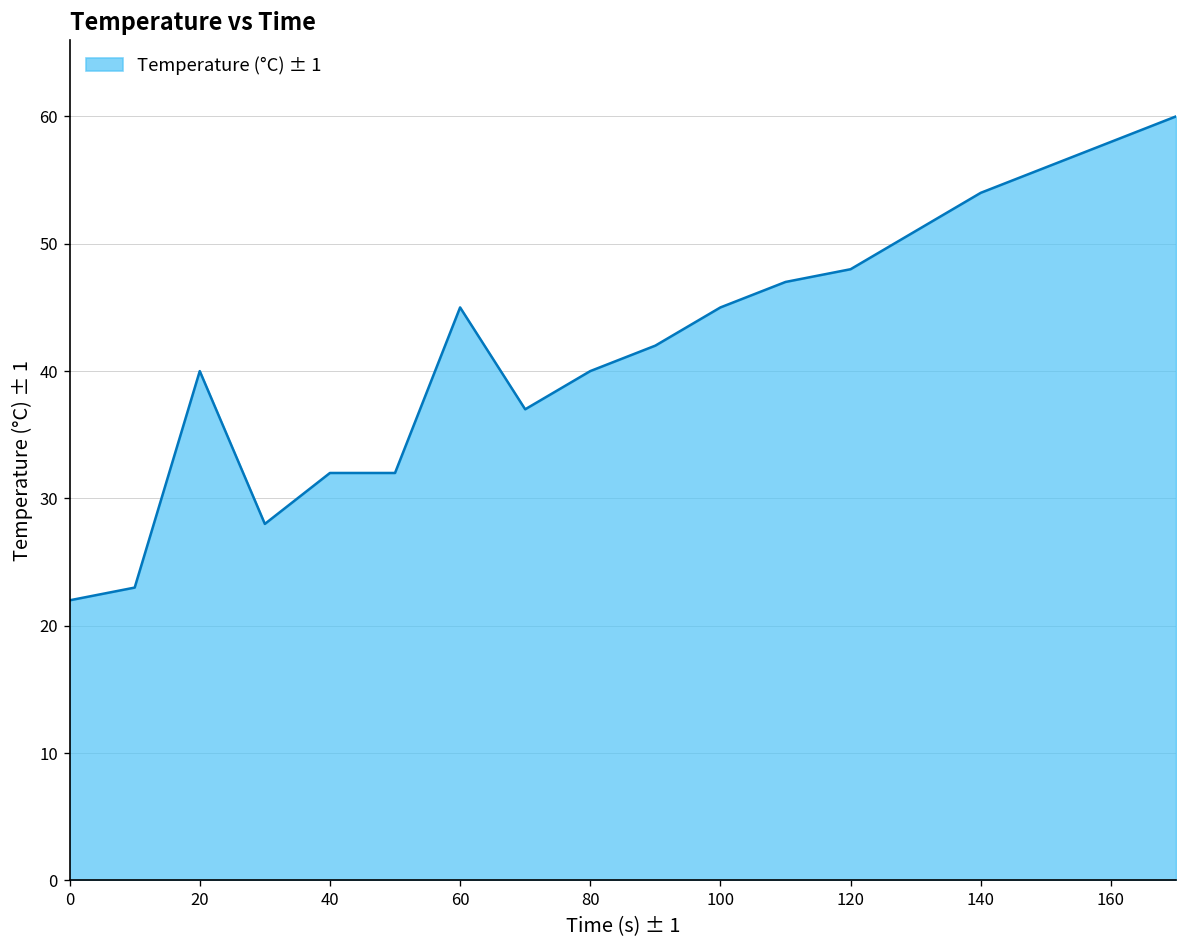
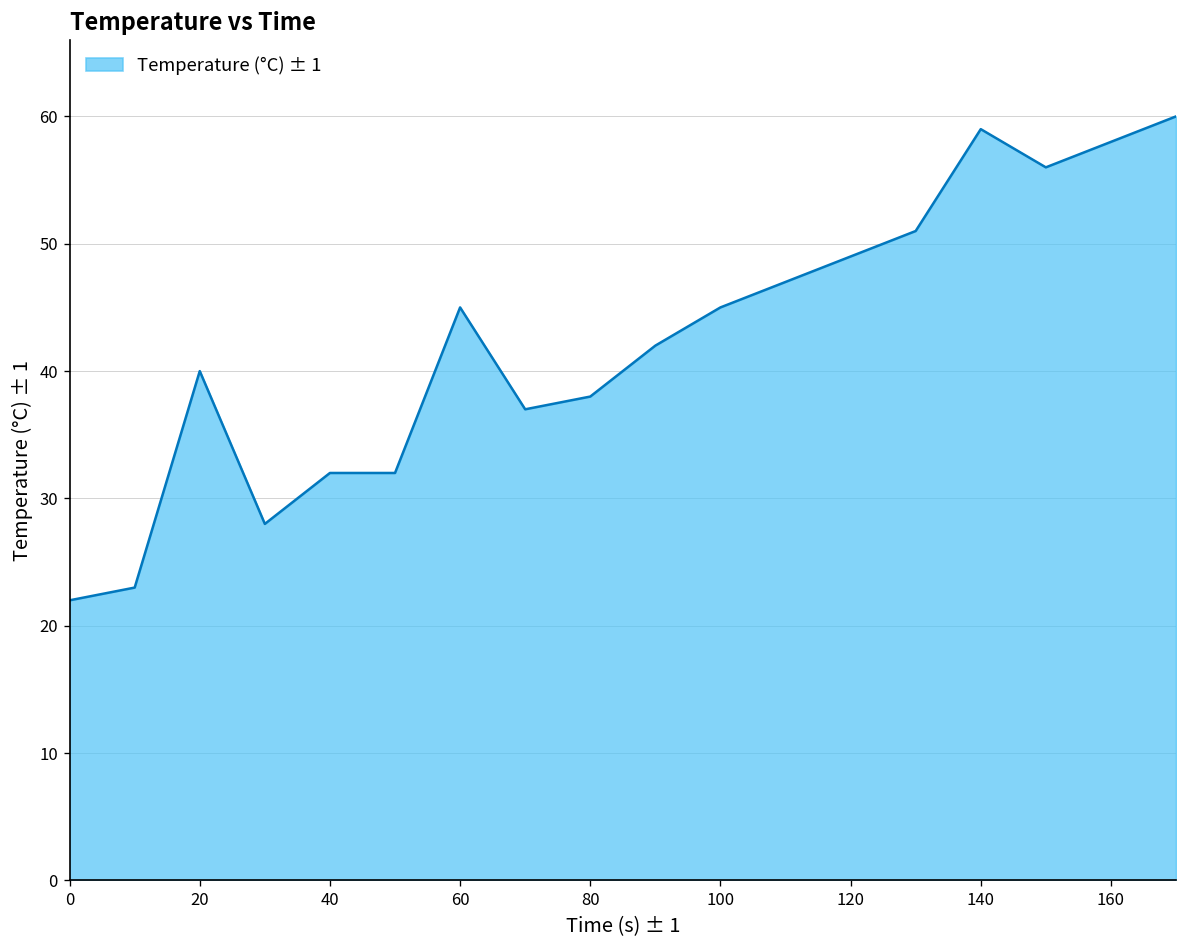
80: 40 -> 38
120: 48 -> 49
140: 54 -> 59
